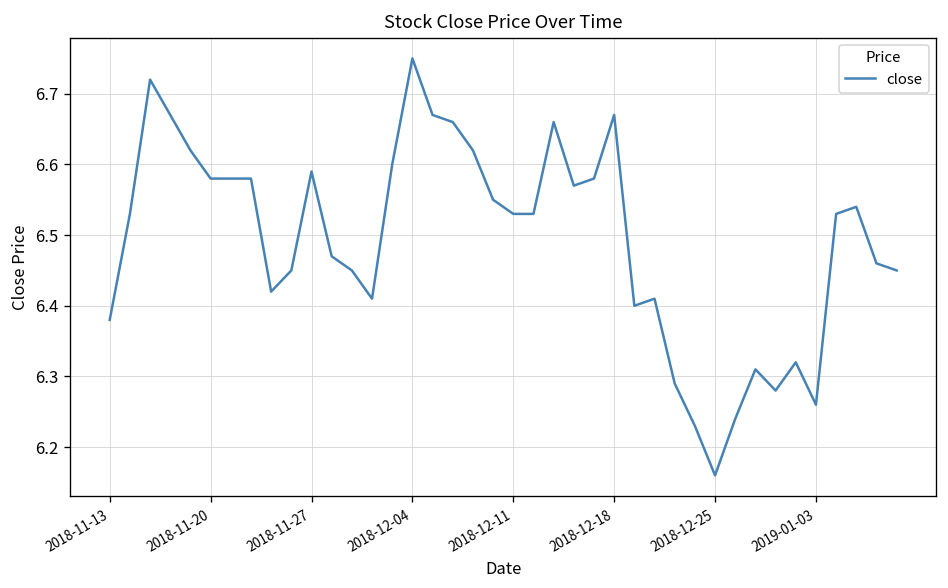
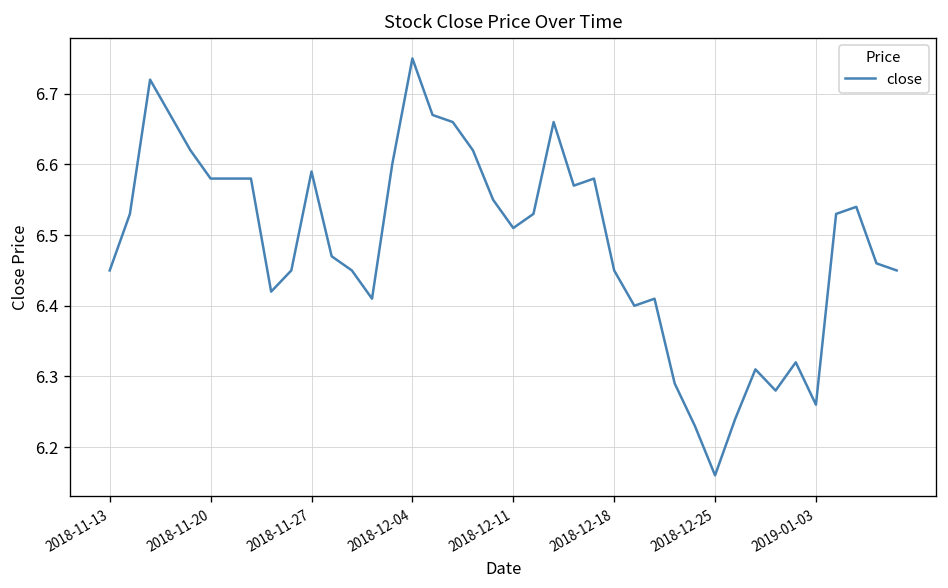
2018-11-13: 6.38 -> 6.45
2018-12-11: 6.53 -> 6.51
2018-12-18: 6.67 -> 6.45
